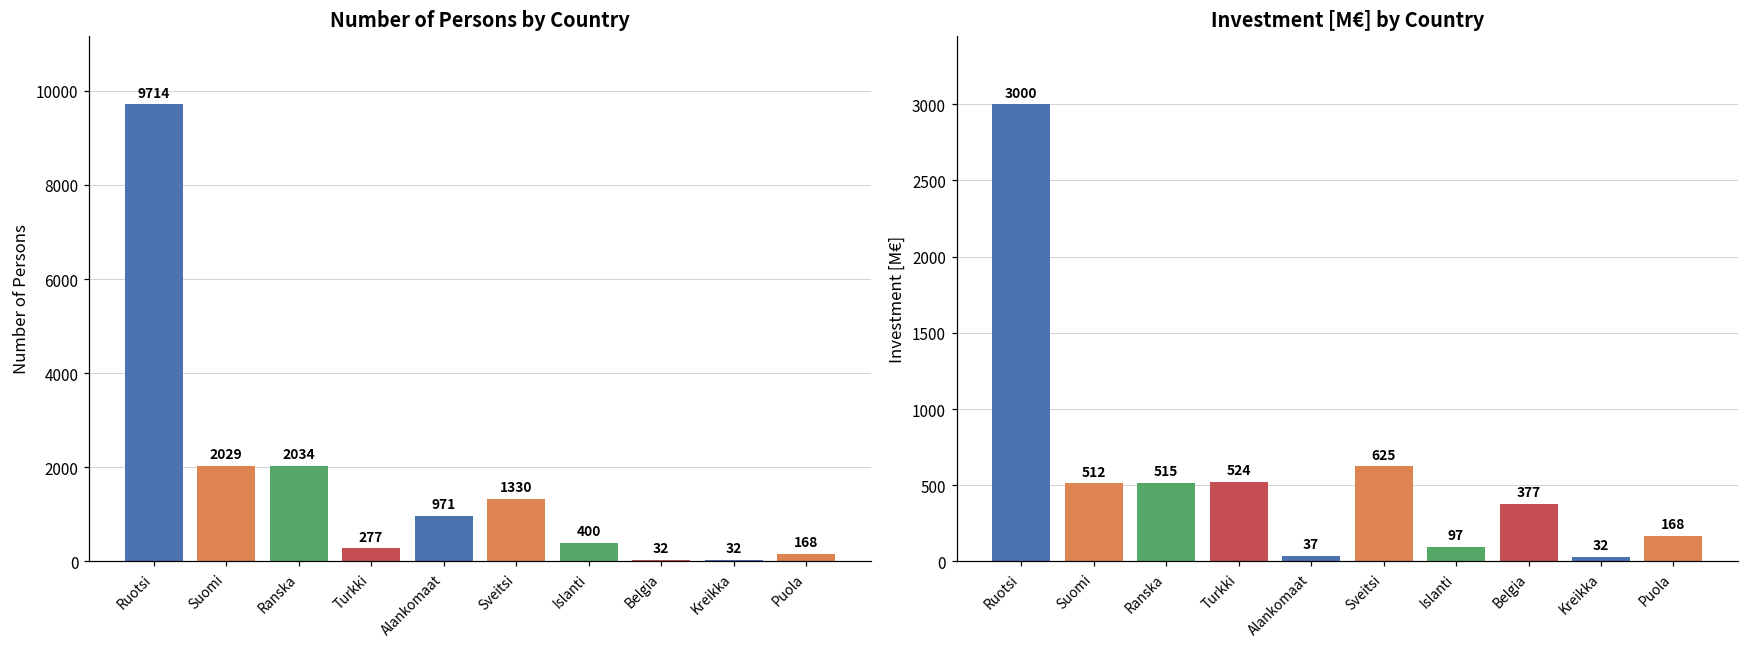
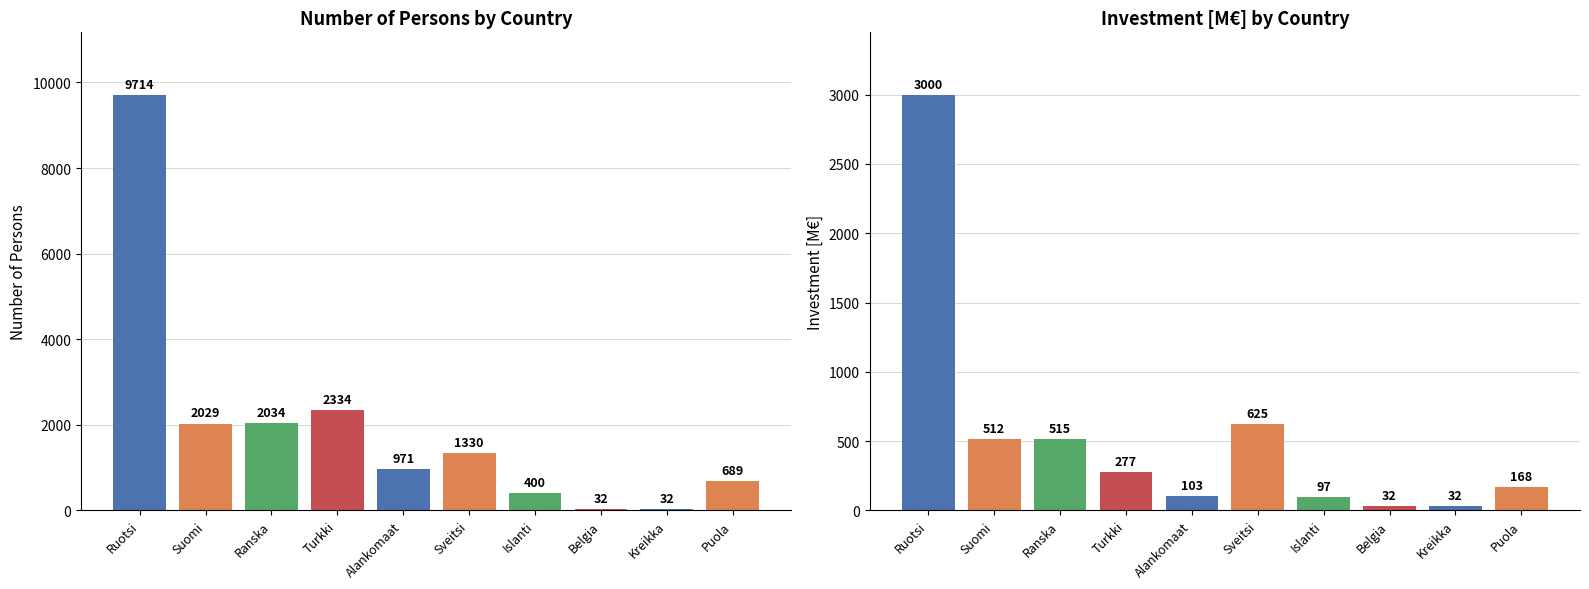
Number of Persons by Country, Turkki: 277 -> 2334
Number of Persons by Country, Puola: 168 -> 689
Investment [M€] by Country, Turkki: 524 -> 277
Investment [M€] by Country, Alankomaat: 37 -> 103
Investment [M€] by Country, Belgia: 377 -> 32
